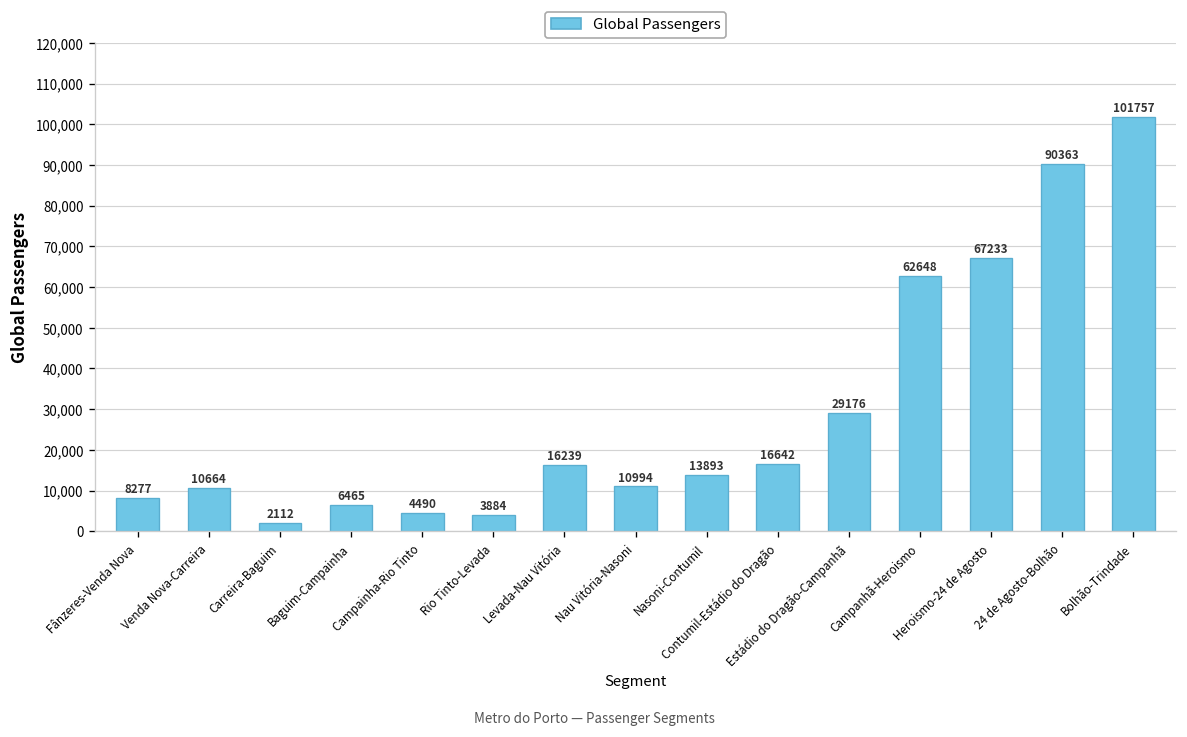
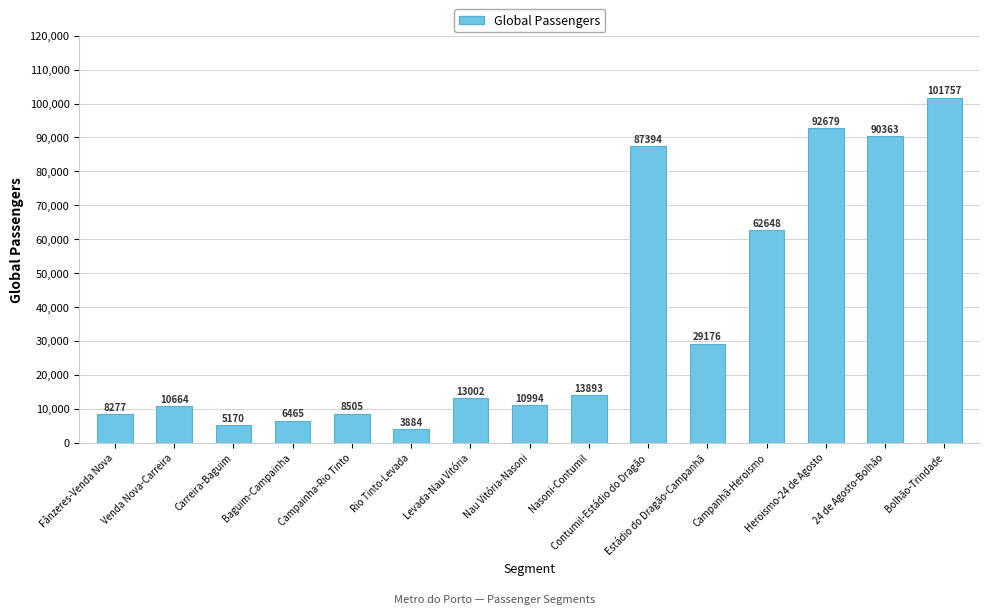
Carreira-Baguim: 2112 -> 5170
Campainha-Rio Tinto: 4490 -> 8505
Levada-Nau Vitória: 16239 -> 13002
Contumil-Estádio do Dragão: 16642 -> 87394
Heroismo-24 de Agosto: 67233 -> 92679
